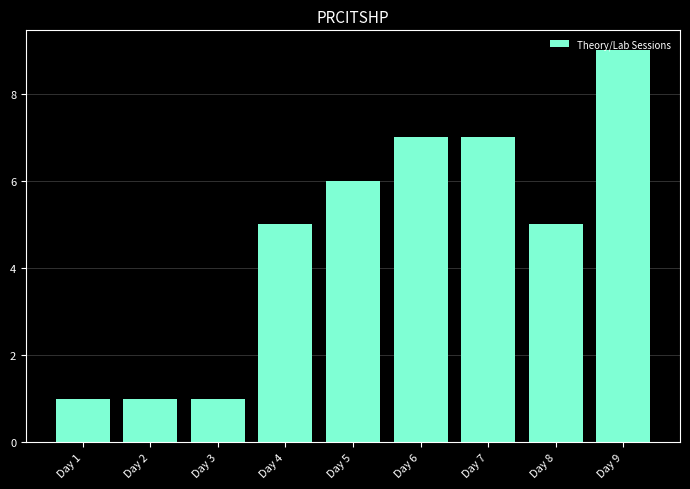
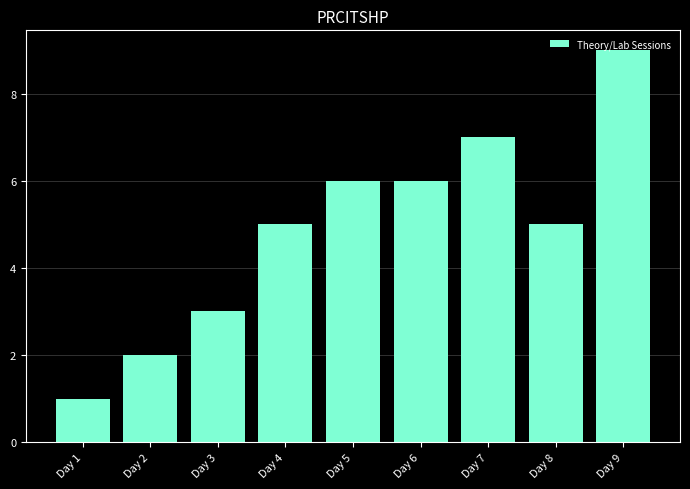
Day 2: 1 -> 2
Day 3: 1 -> 3
Day 6: 7 -> 6
